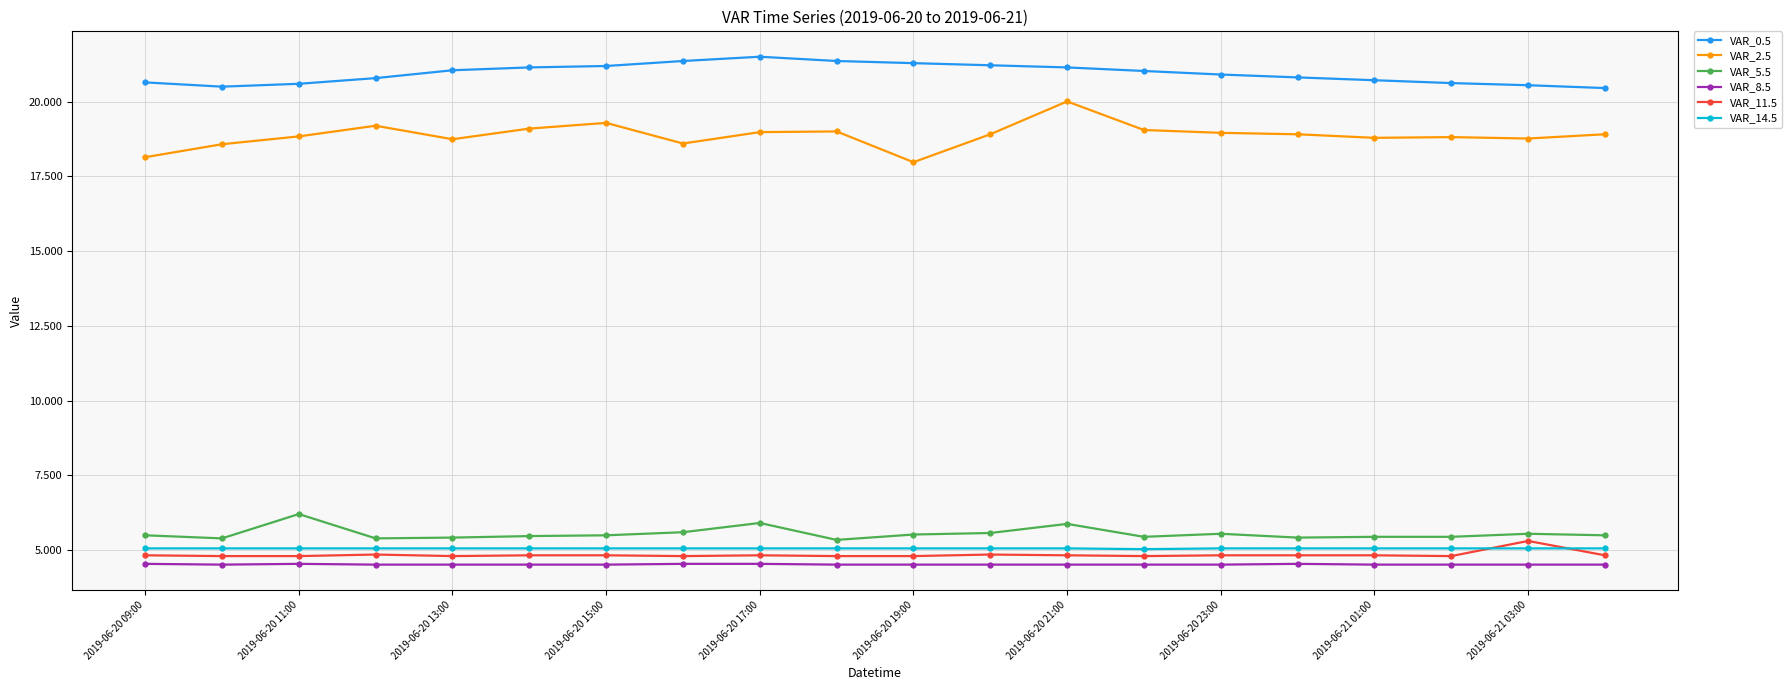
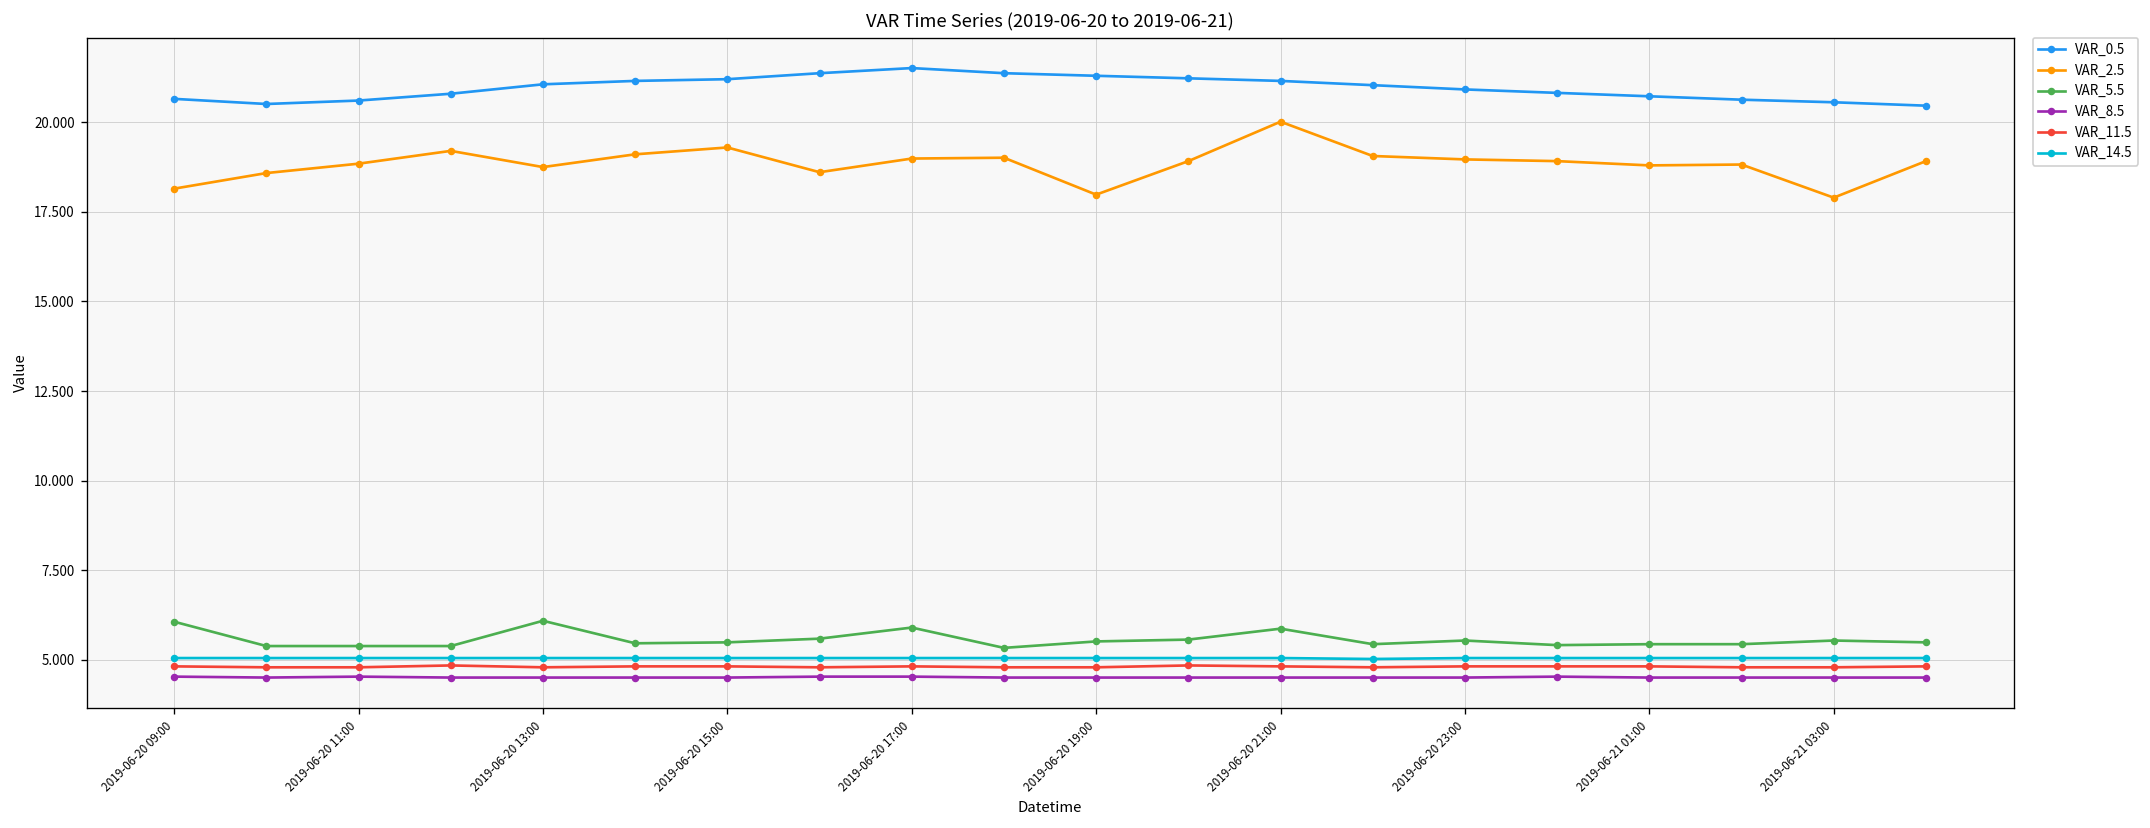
VAR_5.5, 2019-06-20 09:00: 5.5 -> 6.1
VAR_5.5, 2019-06-20 11:00: 6.2 -> 5.4
VAR_5.5, 2019-06-20 13:00: 5.4 -> 6.1
VAR_2.5, 2019-06-21 03:00: 18.8 -> 17.9
VAR_11.5, 2019-06-21 03:00: 5.3 -> 4.8
